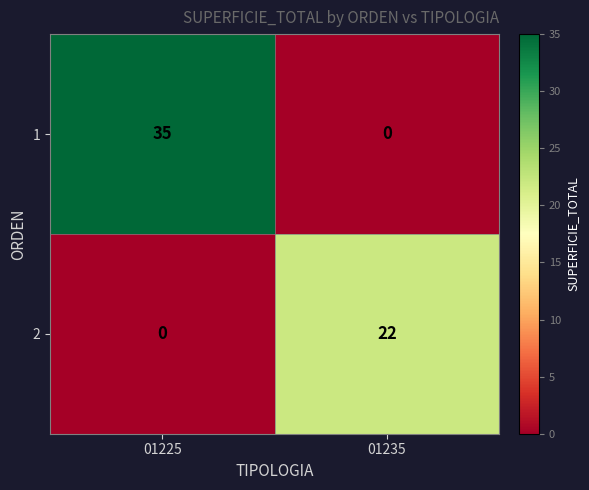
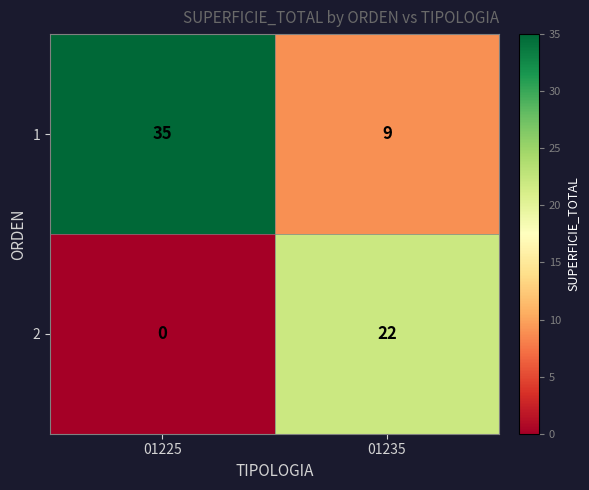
1, 01235: 0 -> 9
